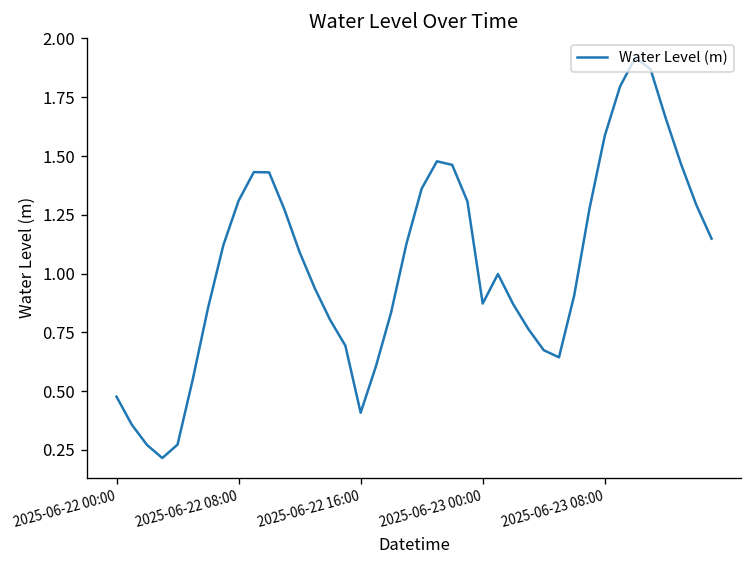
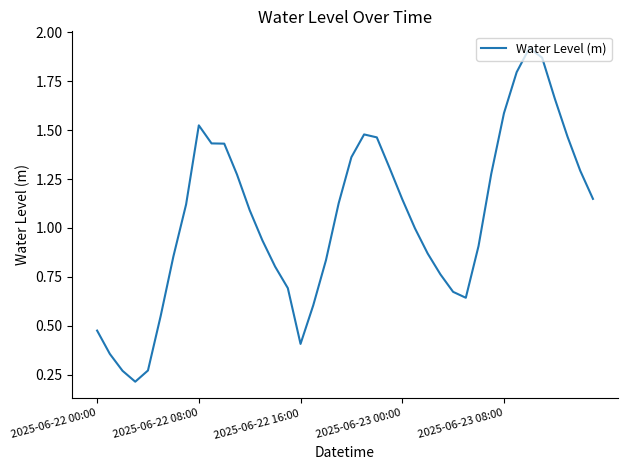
2025-06-22 08:00: 1.31 -> 1.52
2025-06-23 00:00: 0.87 -> 1.15
